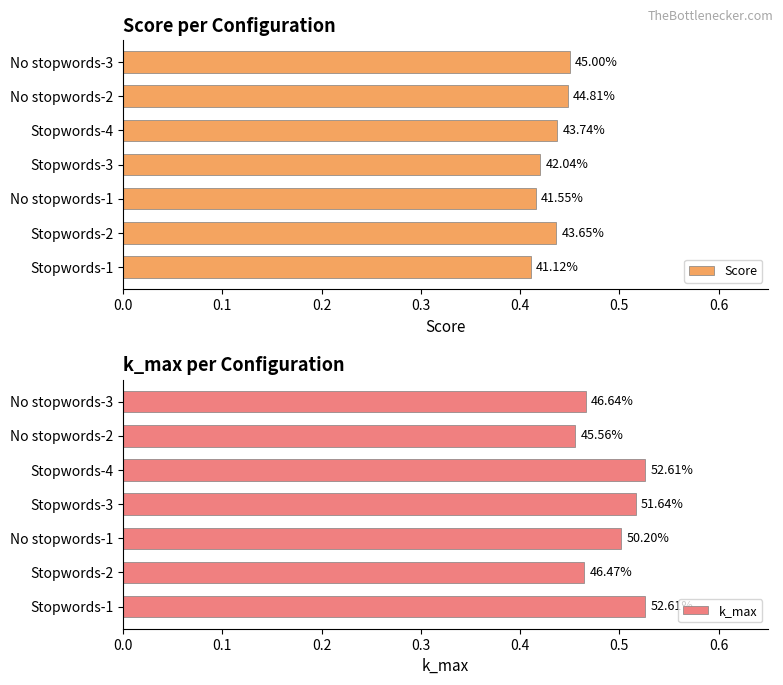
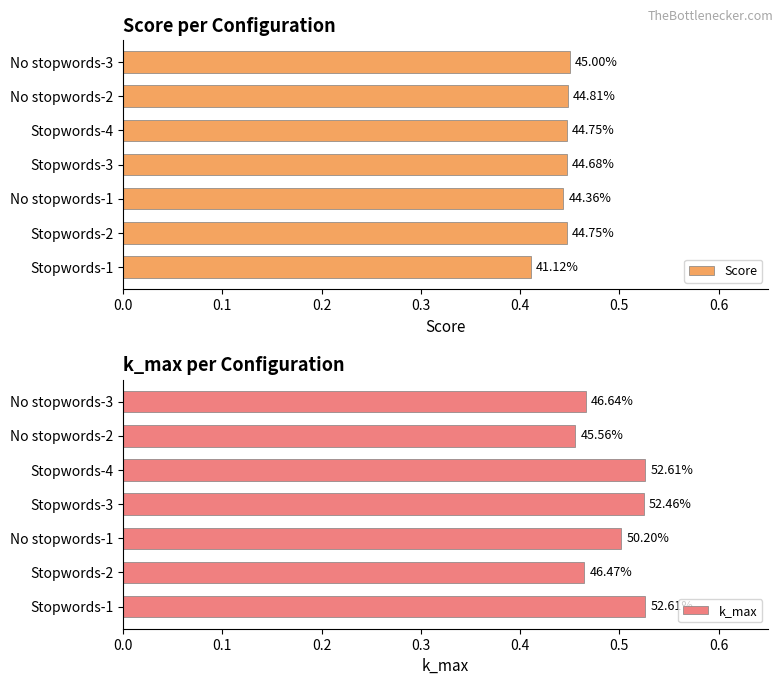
Score per Configuration, Stopwords-4: 43.74% -> 44.75%
Score per Configuration, Stopwords-3: 42.04% -> 44.68%
Score per Configuration, No stopwords-1: 41.55% -> 44.36%
Score per Configuration, Stopwords-2: 43.65% -> 44.75%
k_max per Configuration, Stopwords-3: 51.64% -> 52.46%
